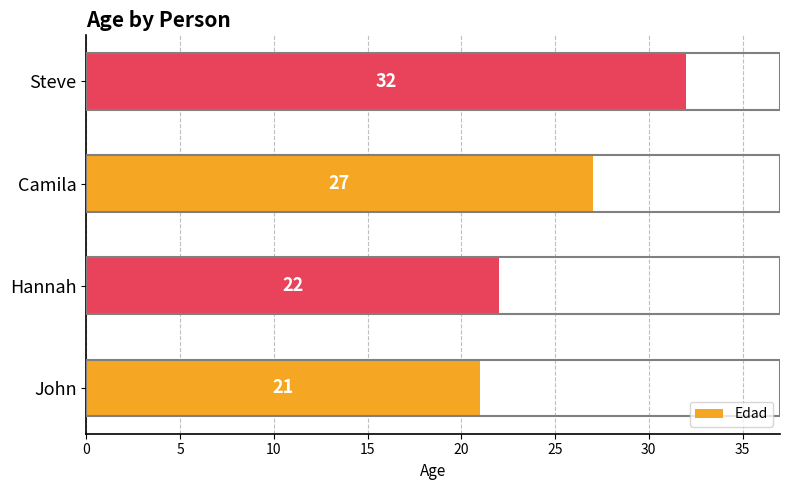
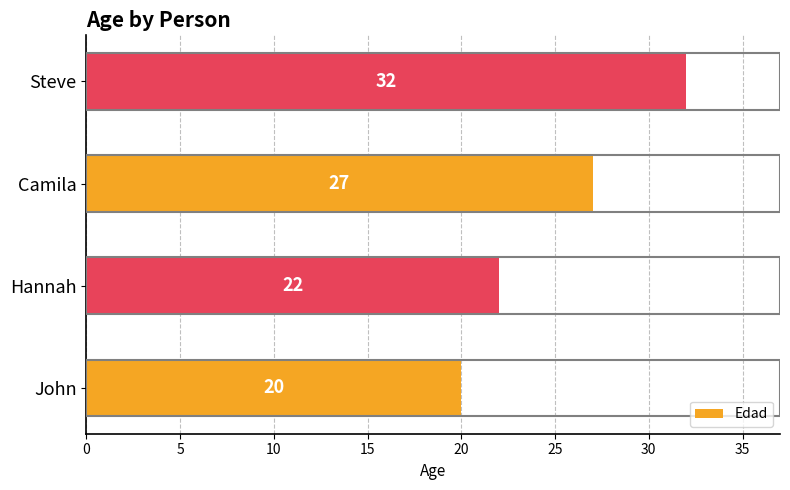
John: 21 -> 20
